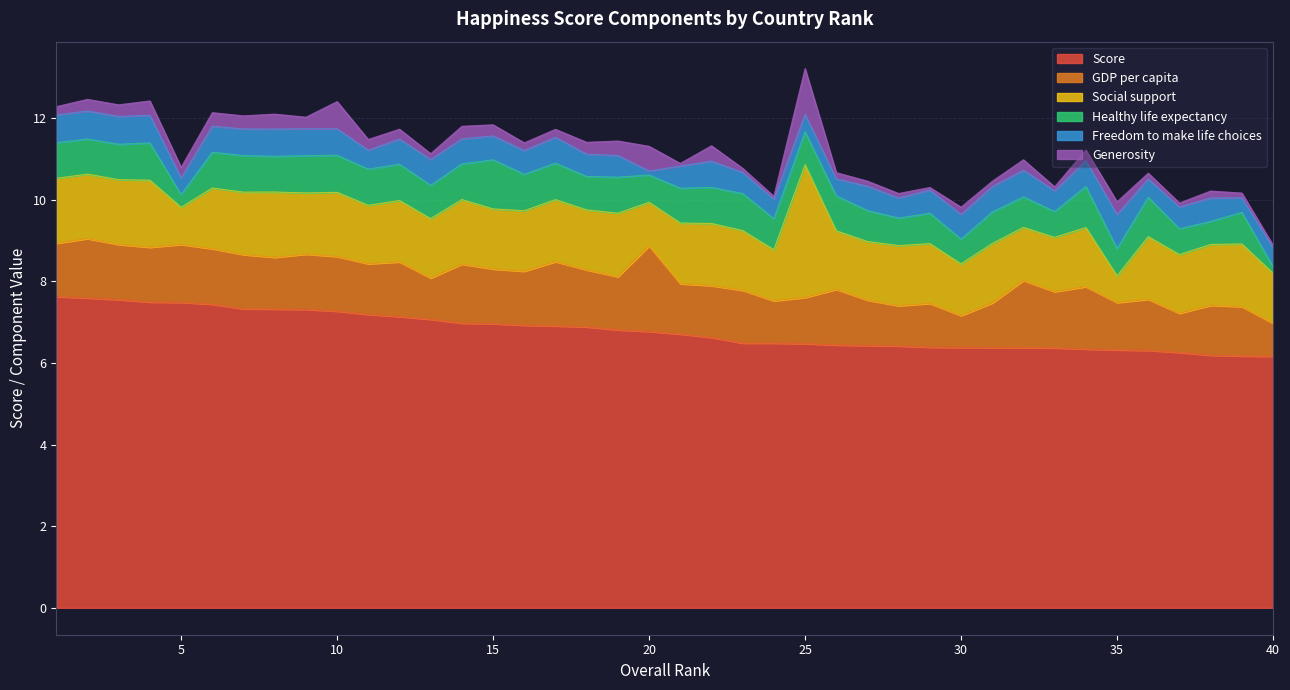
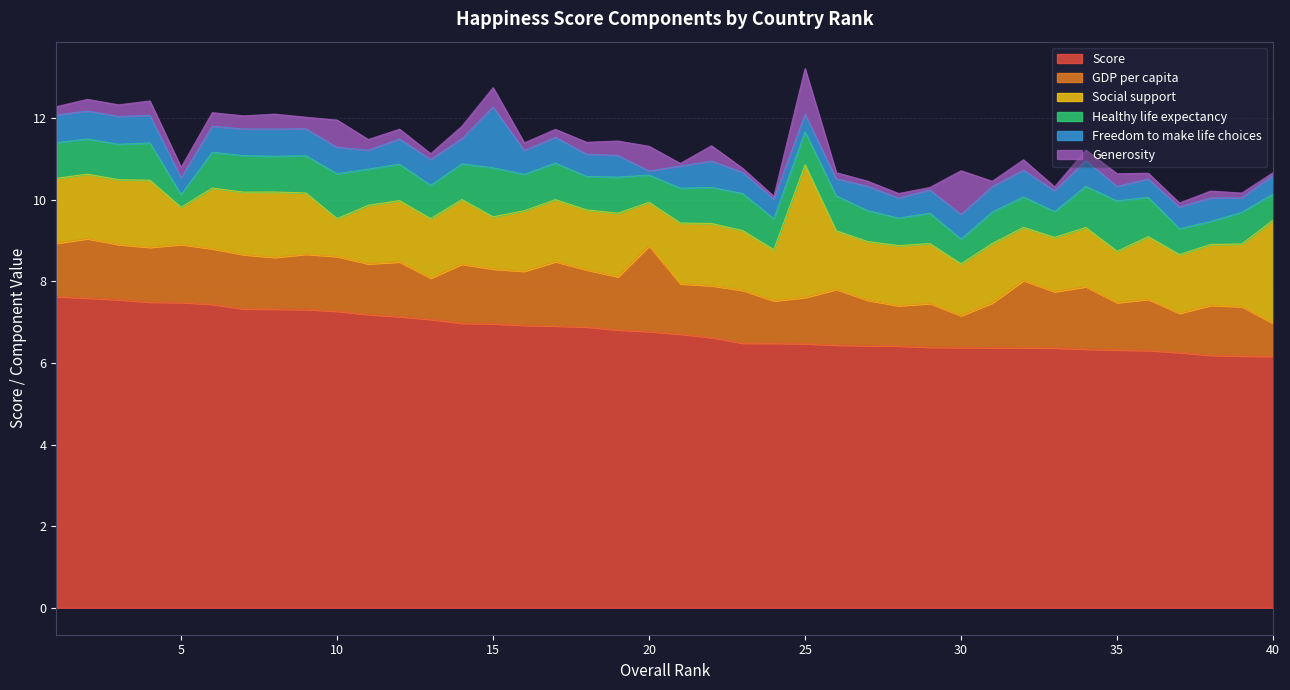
Social support, 10: 1.6 -> 0.9
Healthy life expectancy, 10: 0.9 -> 1.1
Social support, 15: 1.5 -> 1.3
Freedom to make life choices, 15: 0.6 -> 1.5
Generosity, 15: 0.3 -> 0.5
Generosity, 30: 0.2 -> 1.1
Social support, 35: 0.7 -> 1.3
Healthy life expectancy, 35: 0.7 -> 1.2
Freedom to make life choices, 35: 0.8 -> 0.4
Social support, 40: 1.2 -> 2.5
Healthy life expectancy, 40: 0.2 -> 0.6
